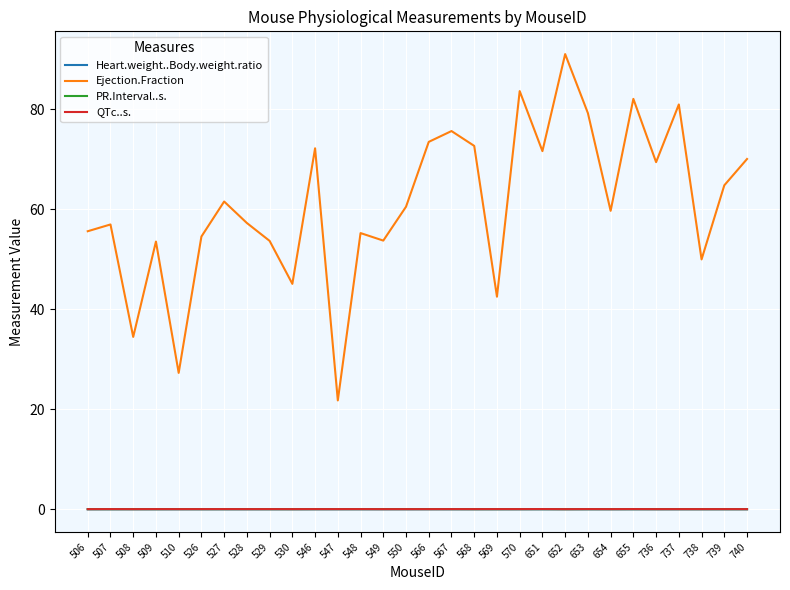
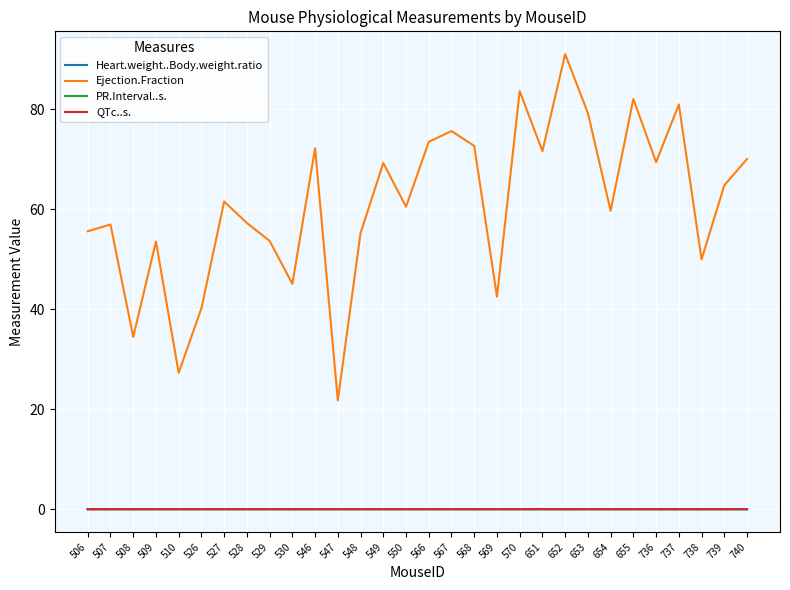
Ejection.Fraction, 526: 55 -> 40
Ejection.Fraction, 549: 54 -> 69
